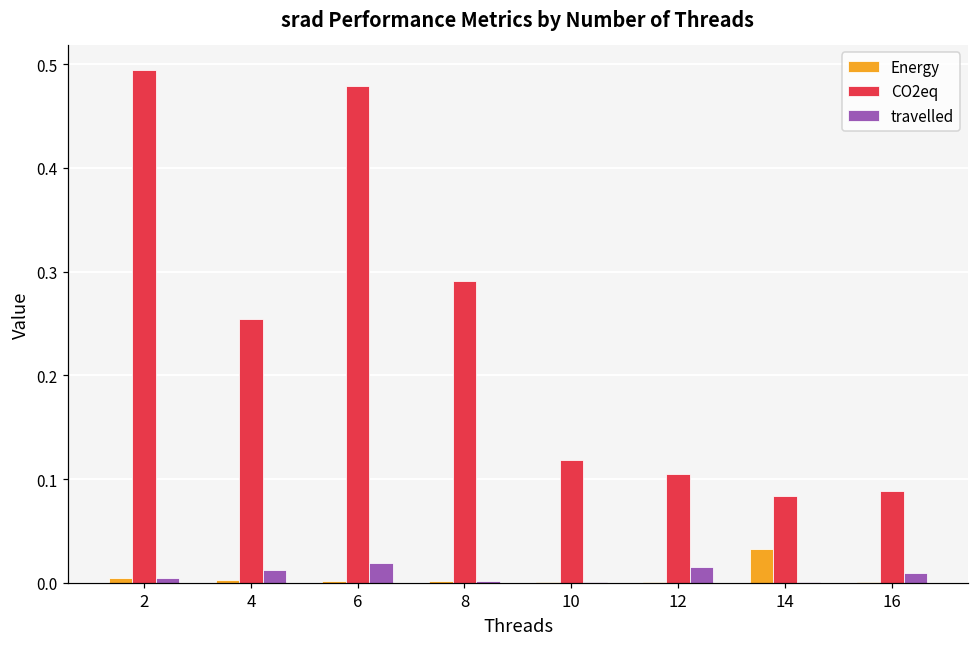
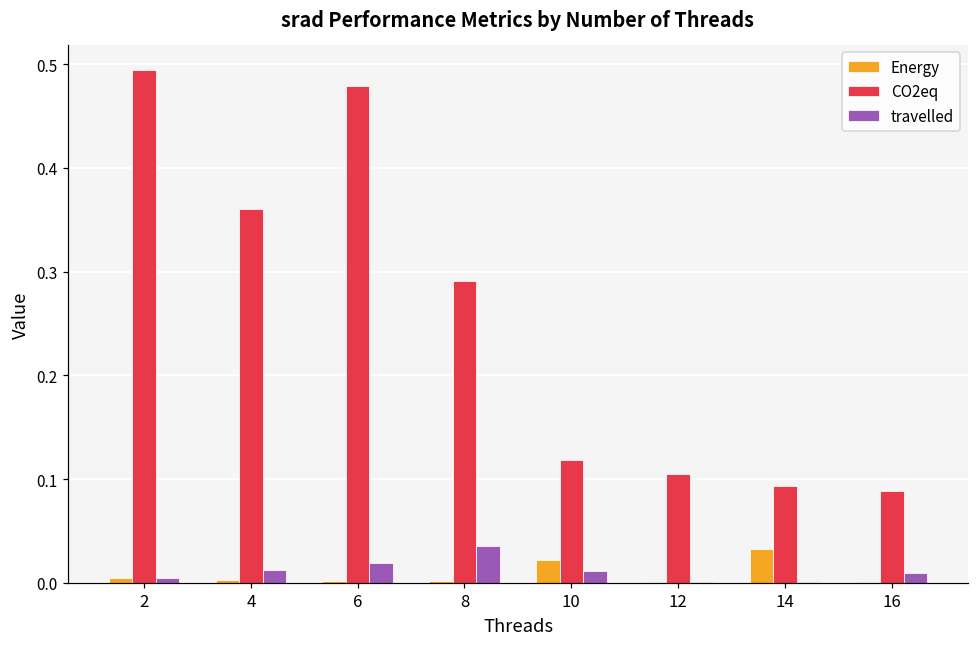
CO2eq, 4: 0.25 -> 0.36
travelled, 8: 0.00 -> 0.04
Energy, 10: 0.00 -> 0.02
travelled, 10: 0.00 -> 0.01
travelled, 12: 0.02 -> 0.00
CO2eq, 14: 0.08 -> 0.09
